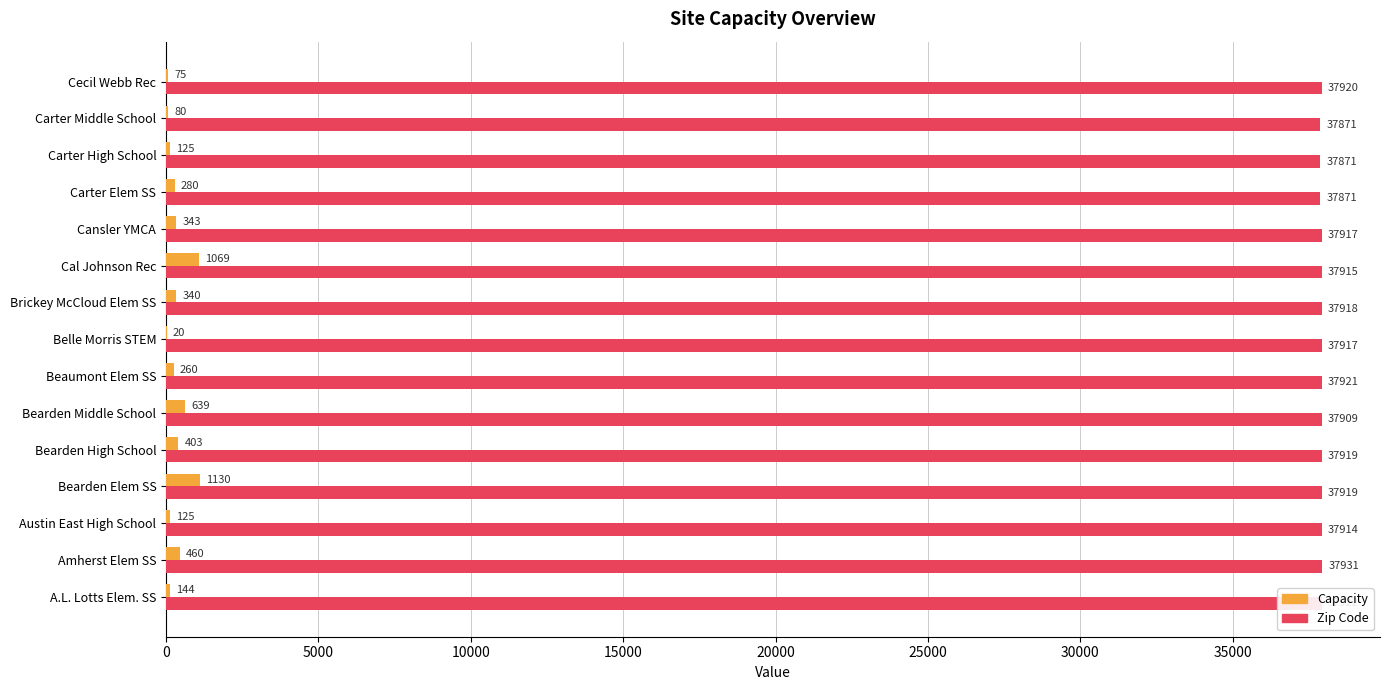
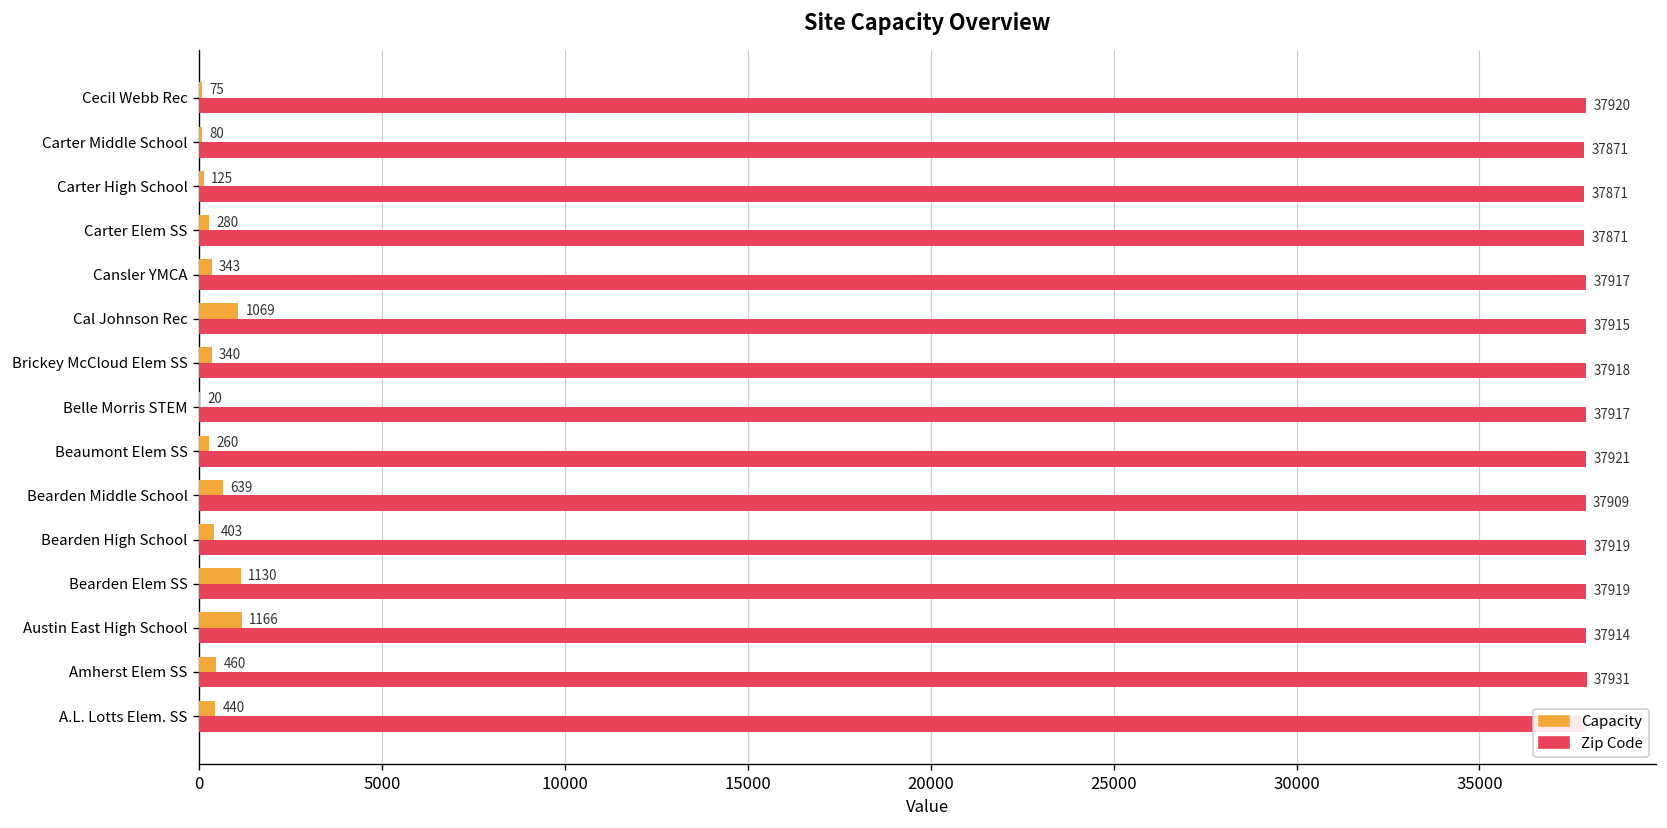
Capacity, Austin East High School: 125 -> 1166
Capacity, A.L. Lotts Elem. SS: 144 -> 440
